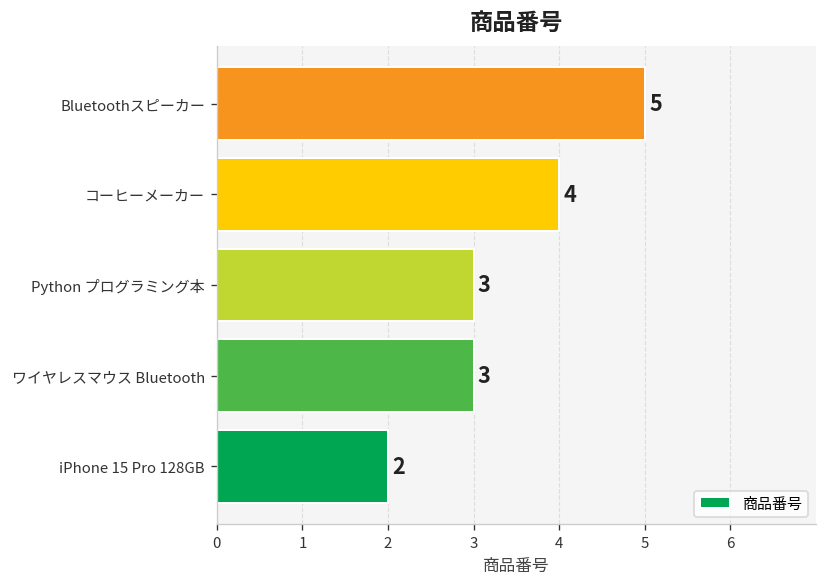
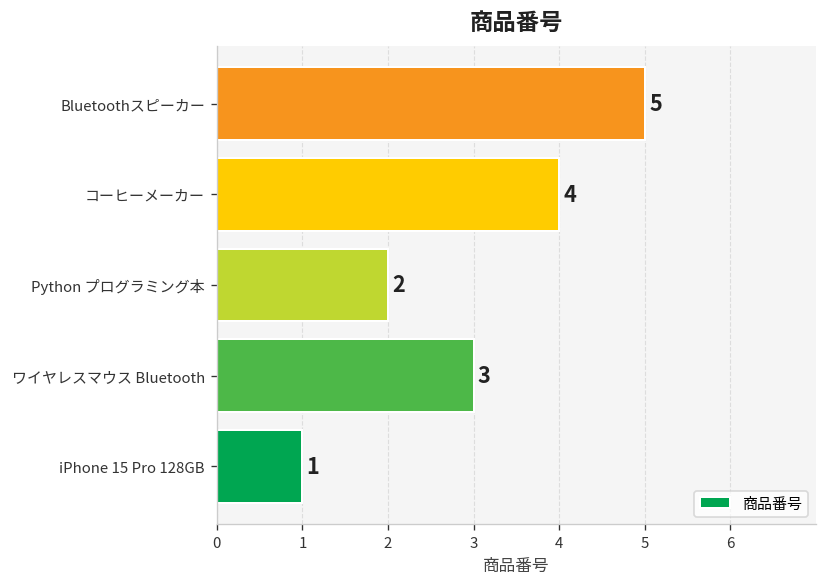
Python プログラミング本: 3 -> 2
iPhone 15 Pro 128GB: 2 -> 1
